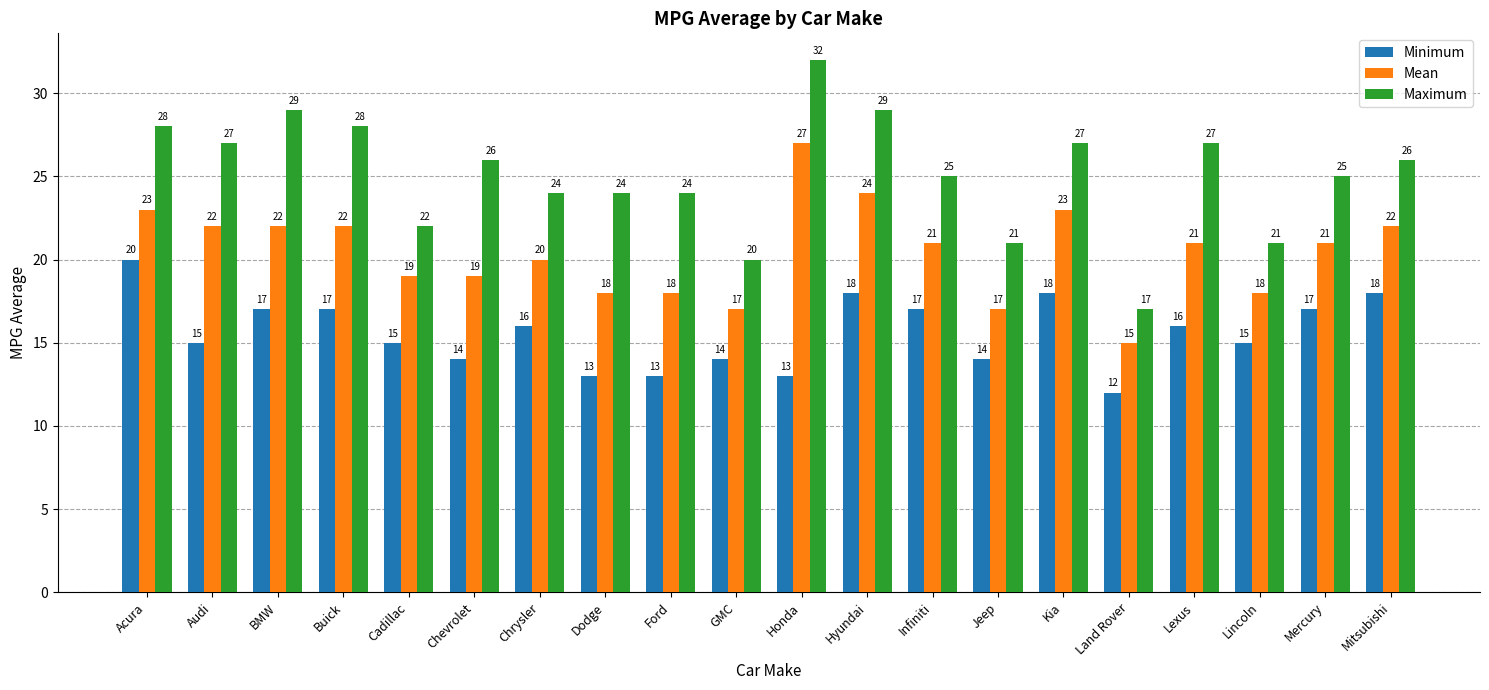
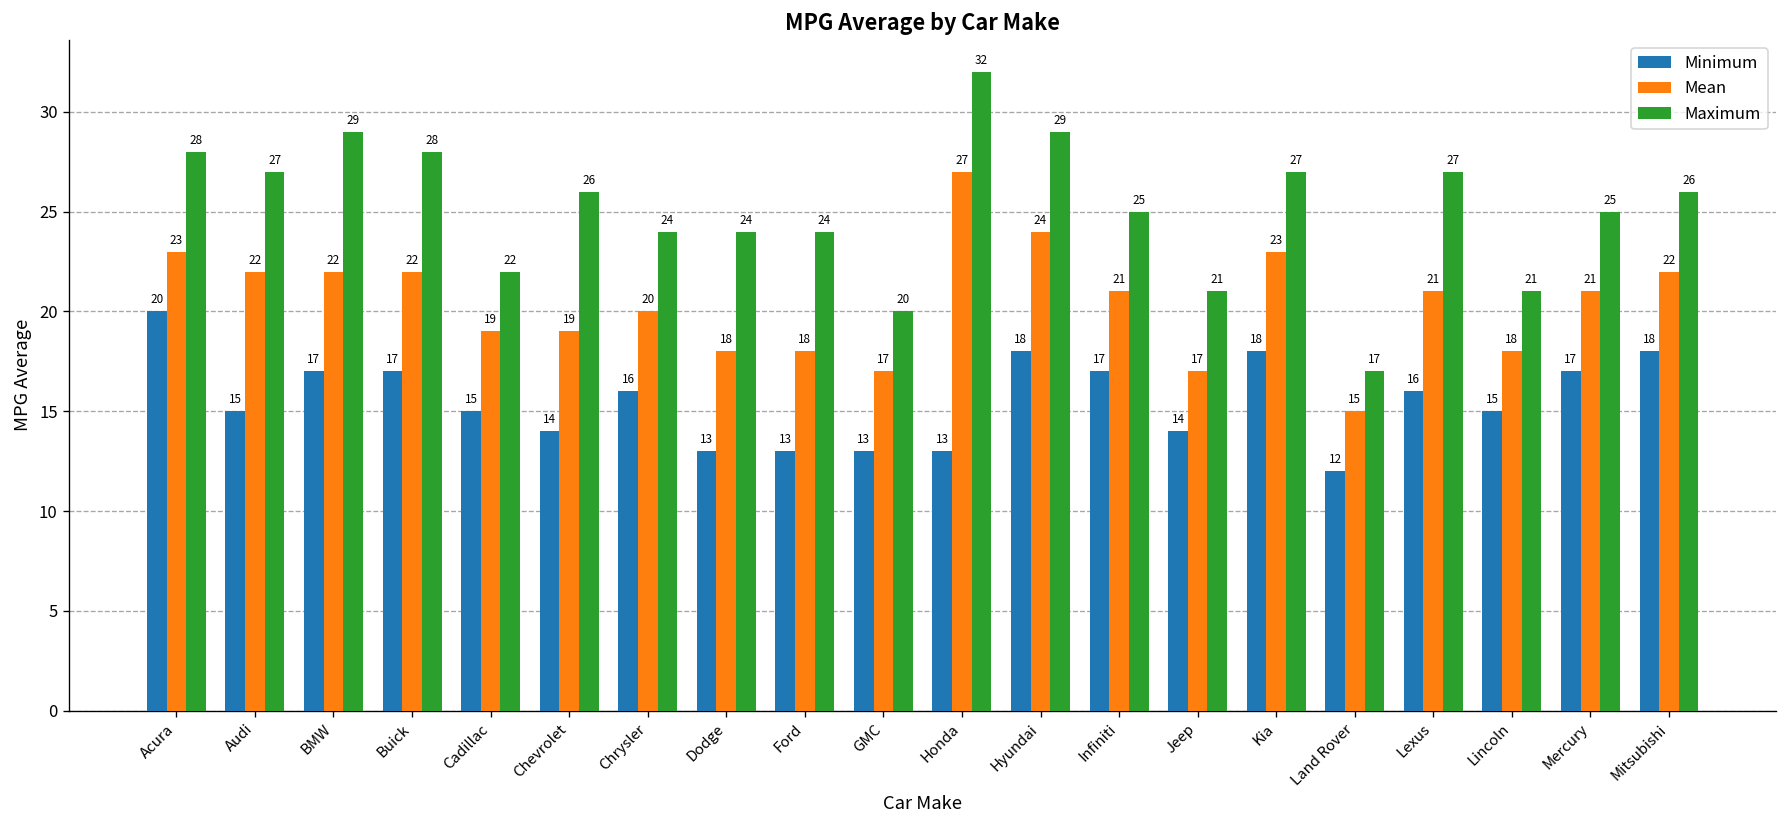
Minimum, GMC: 14 -> 13
